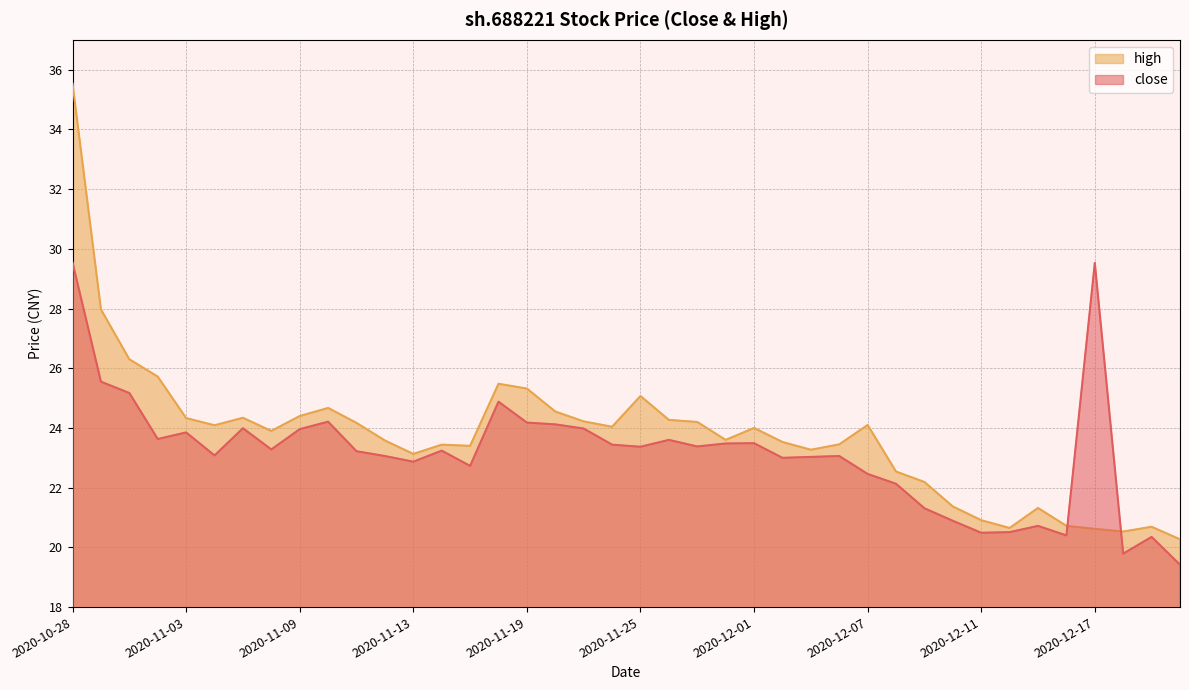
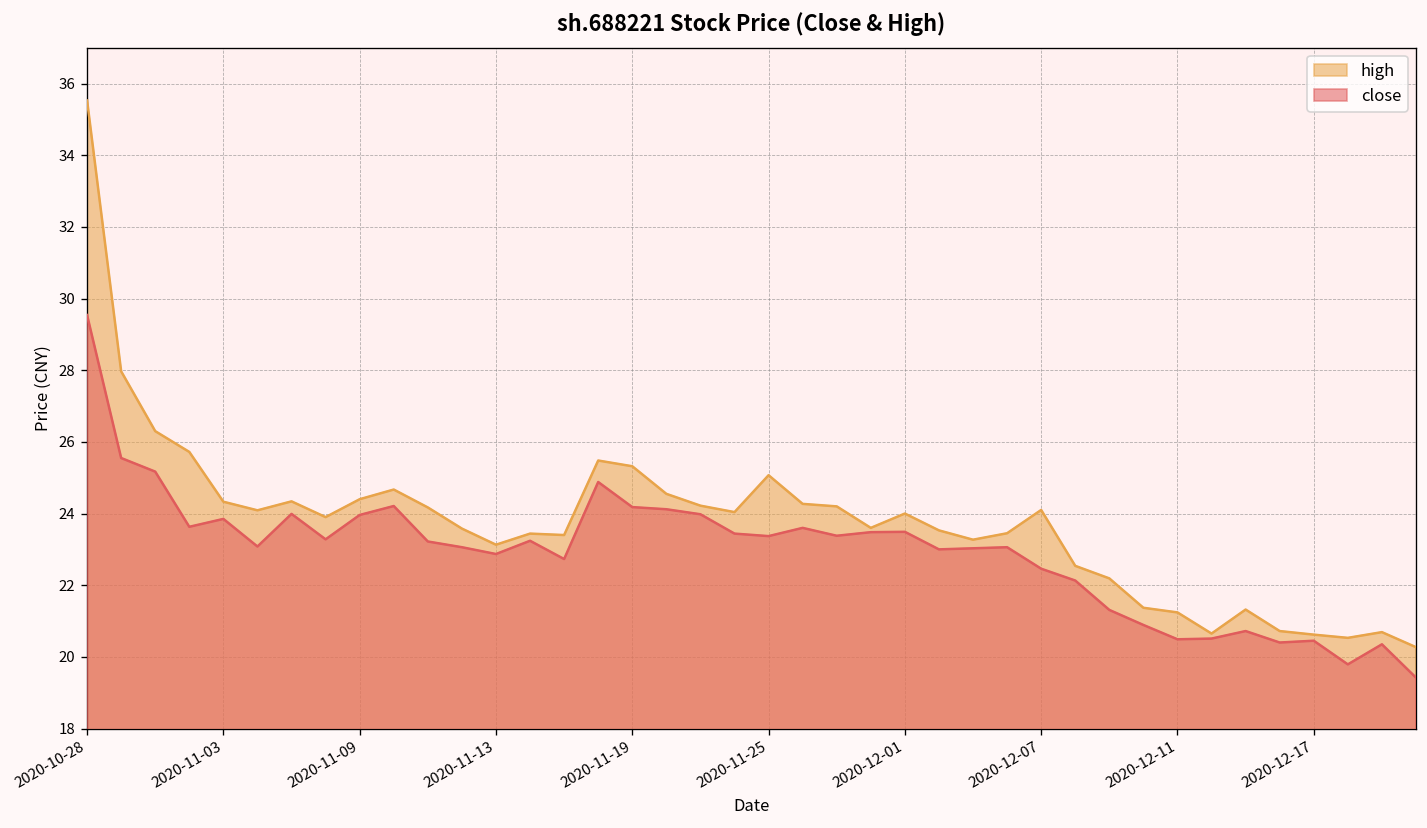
high, 2020-12-11: 20.9 -> 21.2
close, 2020-12-17: 29.5 -> 20.5
